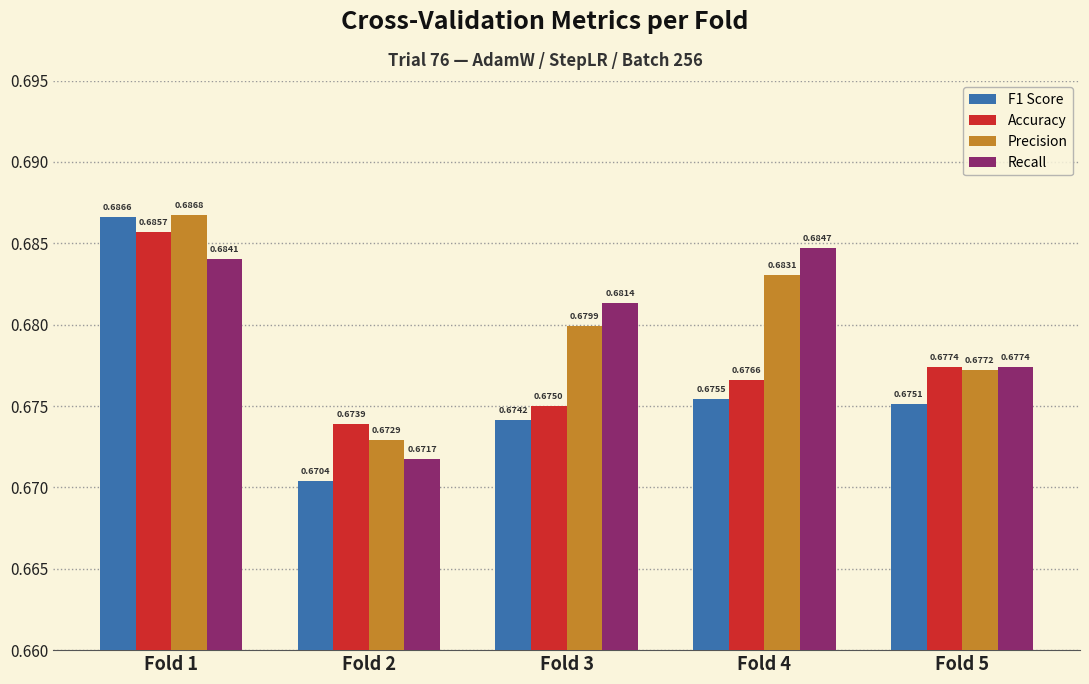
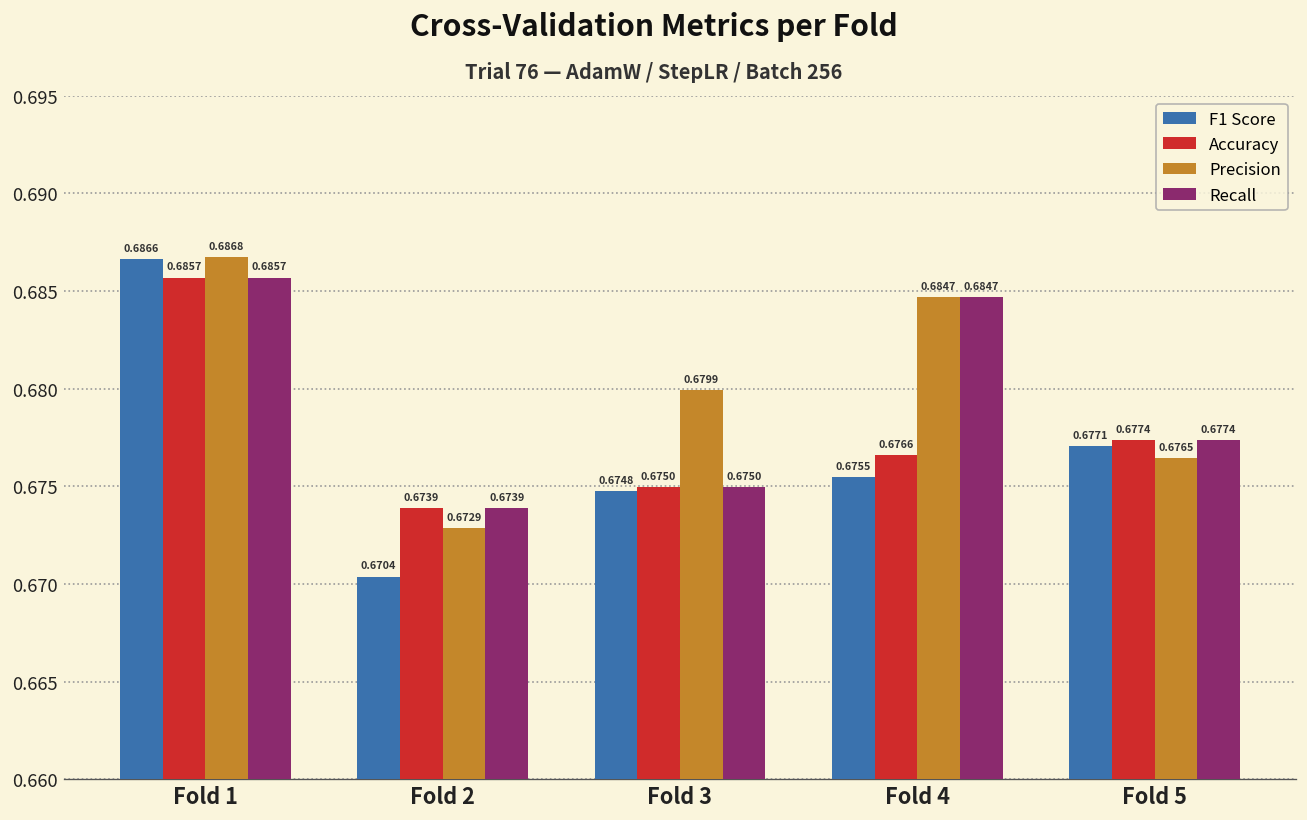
Recall, Fold 1: 0.6841 -> 0.6857
Recall, Fold 2: 0.6717 -> 0.6739
F1 Score, Fold 3: 0.6742 -> 0.6748
Recall, Fold 3: 0.6814 -> 0.6750
Precision, Fold 4: 0.6831 -> 0.6847
F1 Score, Fold 5: 0.6751 -> 0.6771
Precision, Fold 5: 0.6772 -> 0.6765
